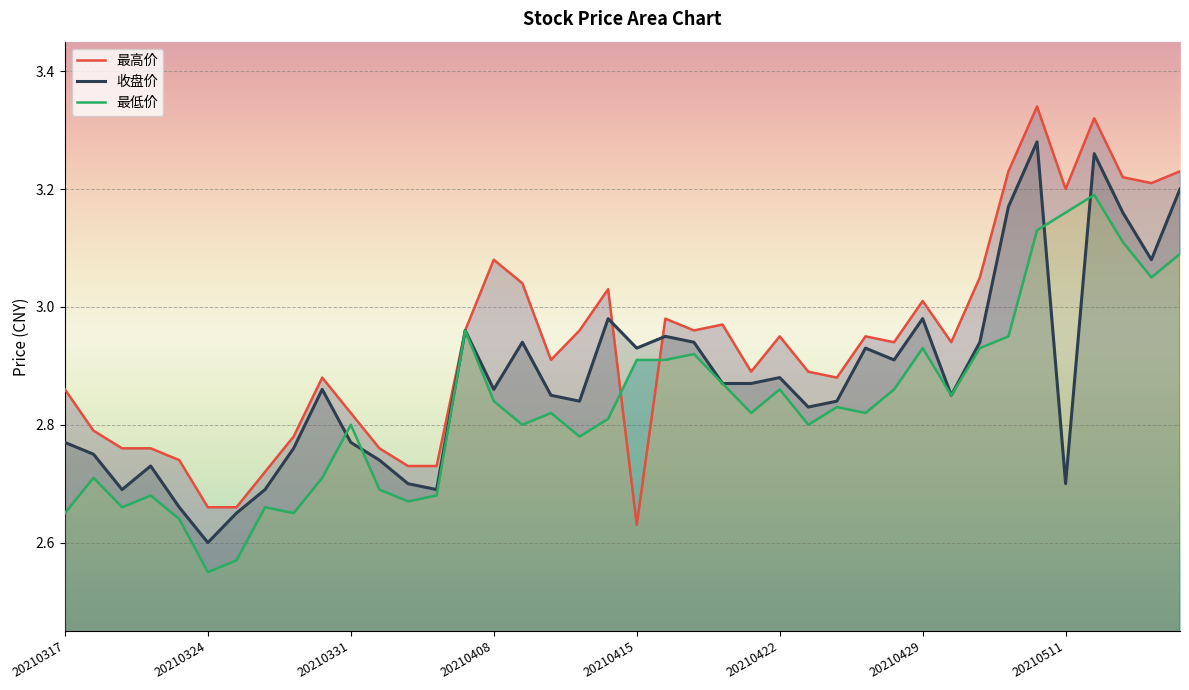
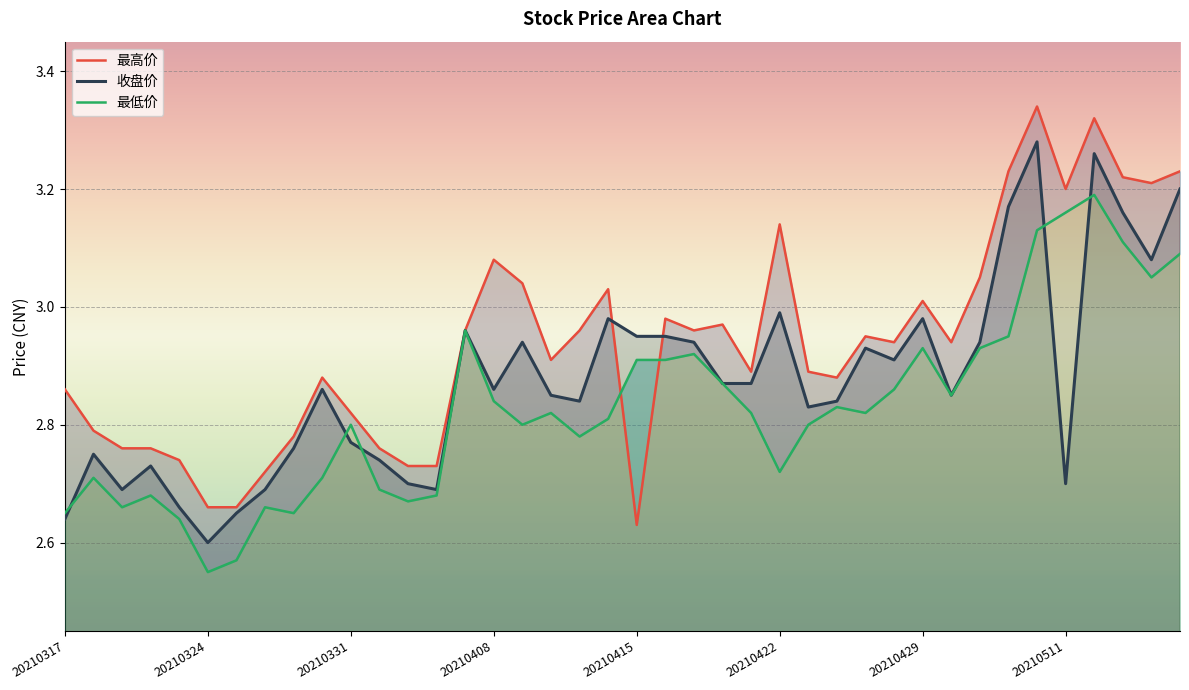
收盘价, 20210317: 2.77 -> 2.64
收盘价, 20210415: 2.93 -> 2.95
最高价, 20210422: 2.95 -> 3.14
收盘价, 20210422: 2.88 -> 2.99
最低价, 20210422: 2.86 -> 2.72
